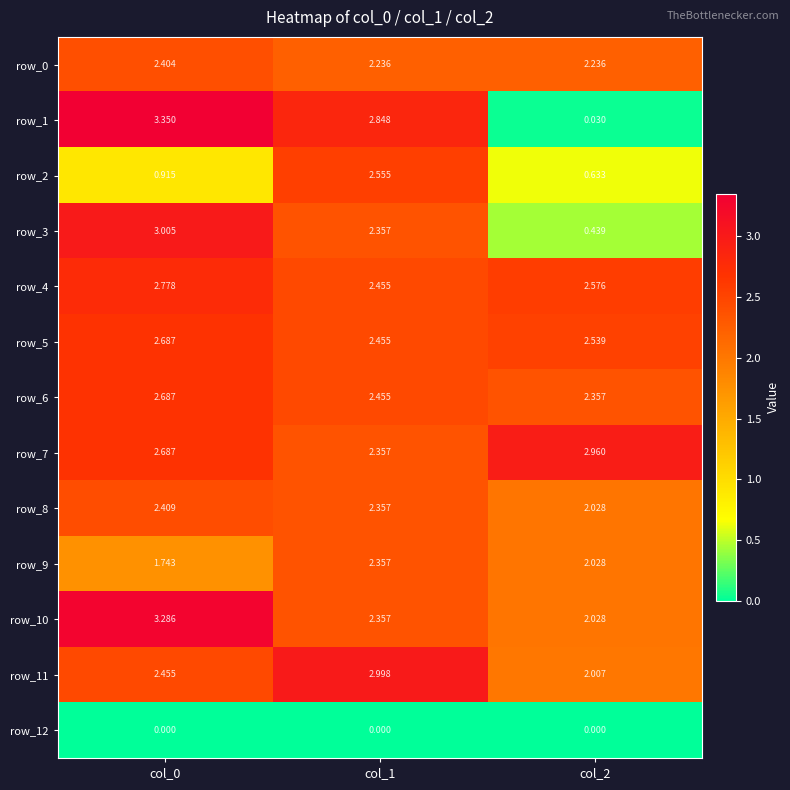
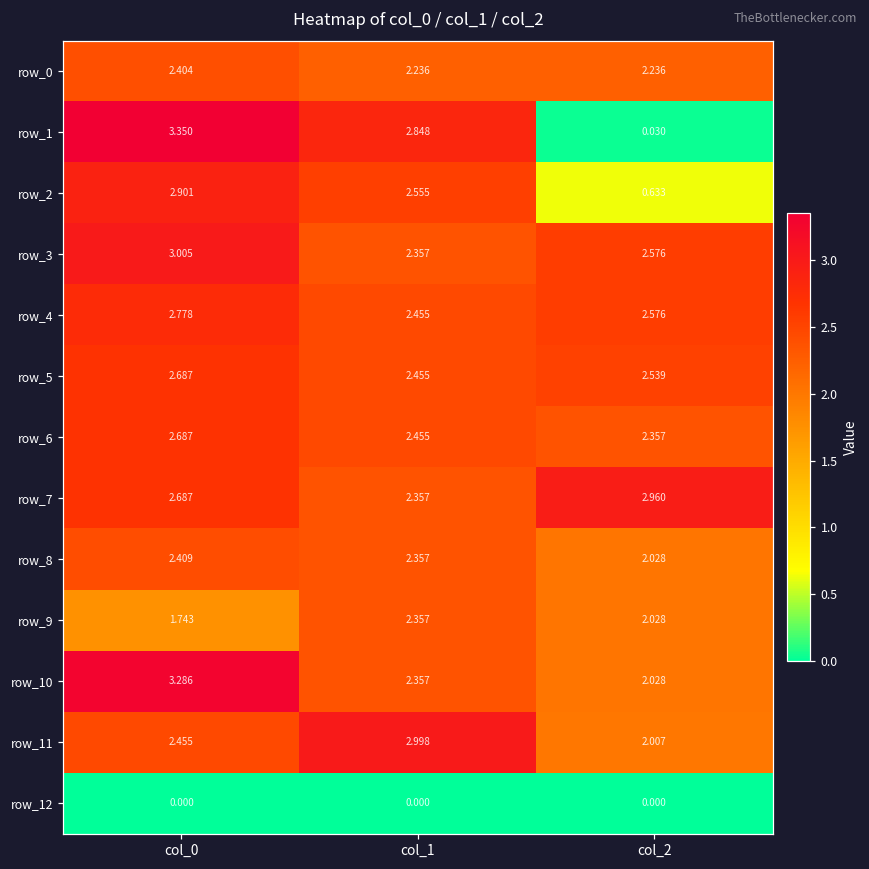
row_2, col_0: 0.915 -> 2.901
row_3, col_2: 0.439 -> 2.576
